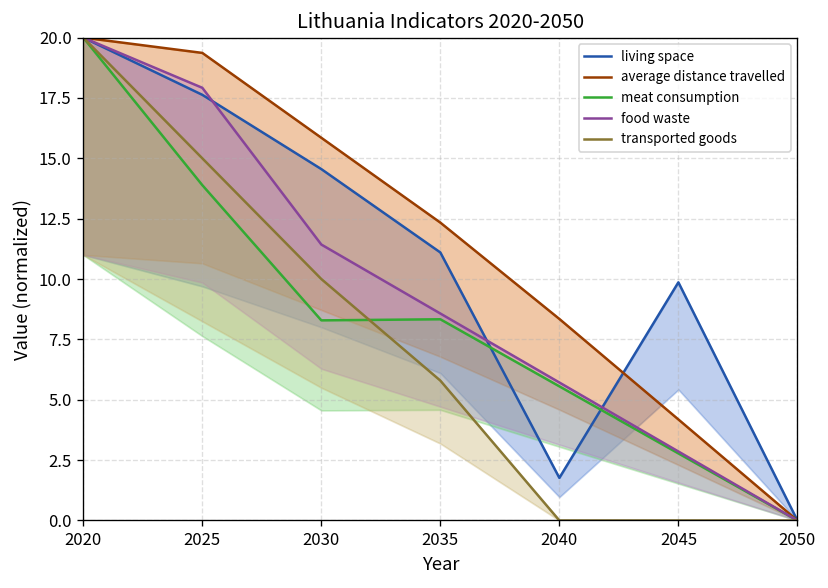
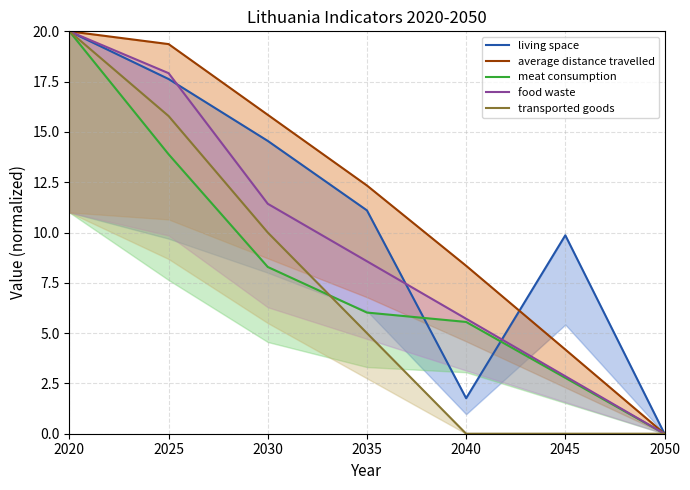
transported goods, 2025: 15.0 -> 15.8
meat consumption, 2035: 8.3 -> 6.0
transported goods, 2035: 5.8 -> 5.0
